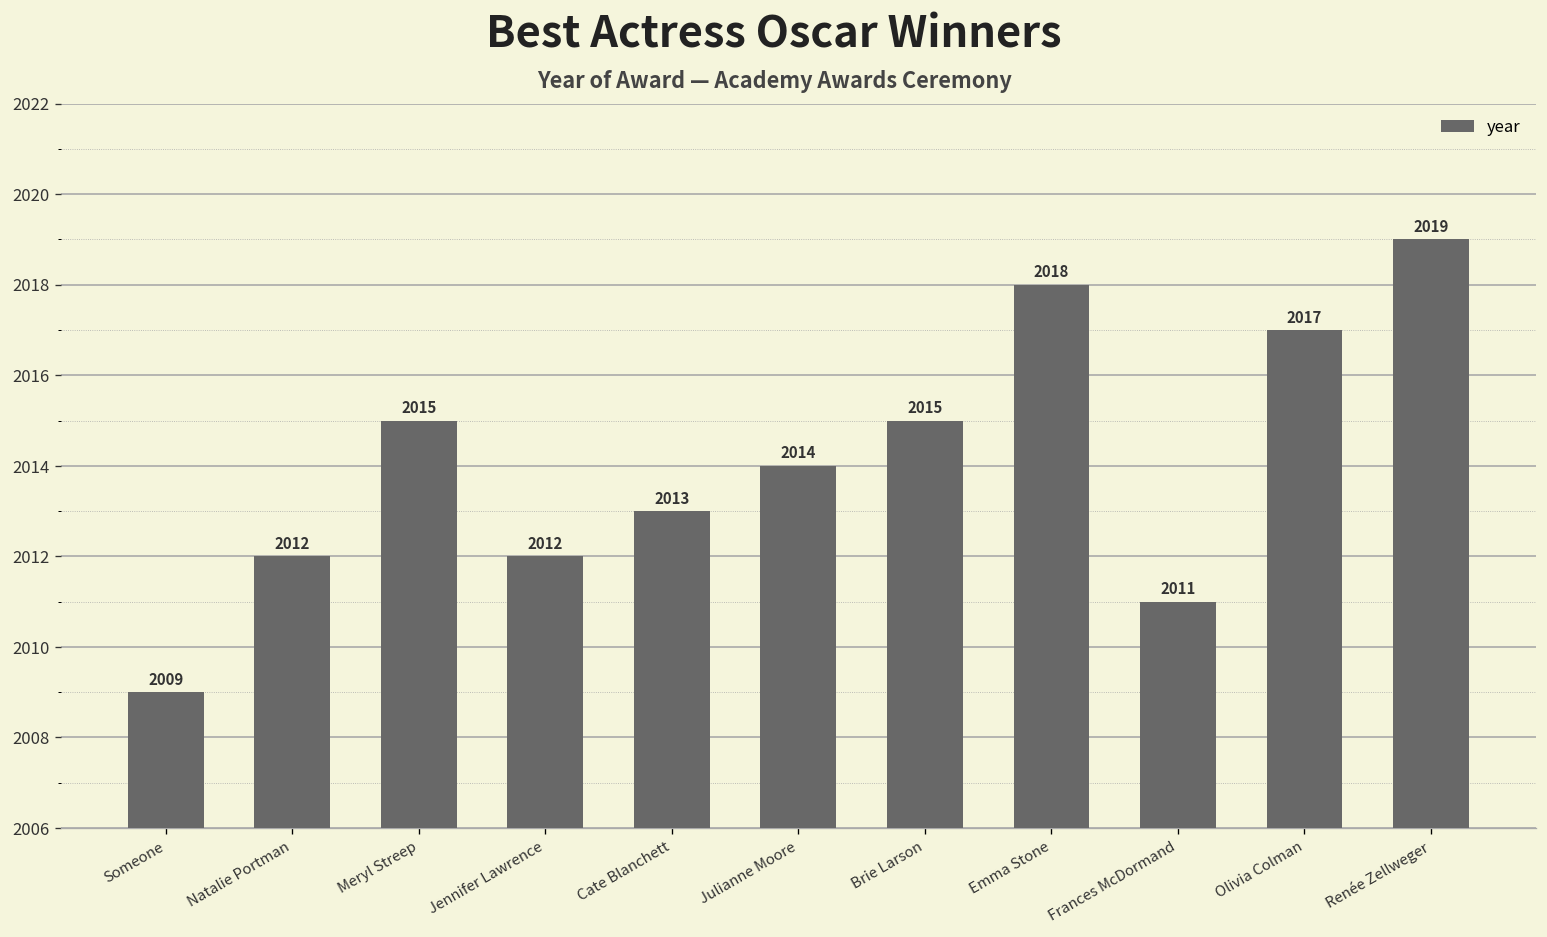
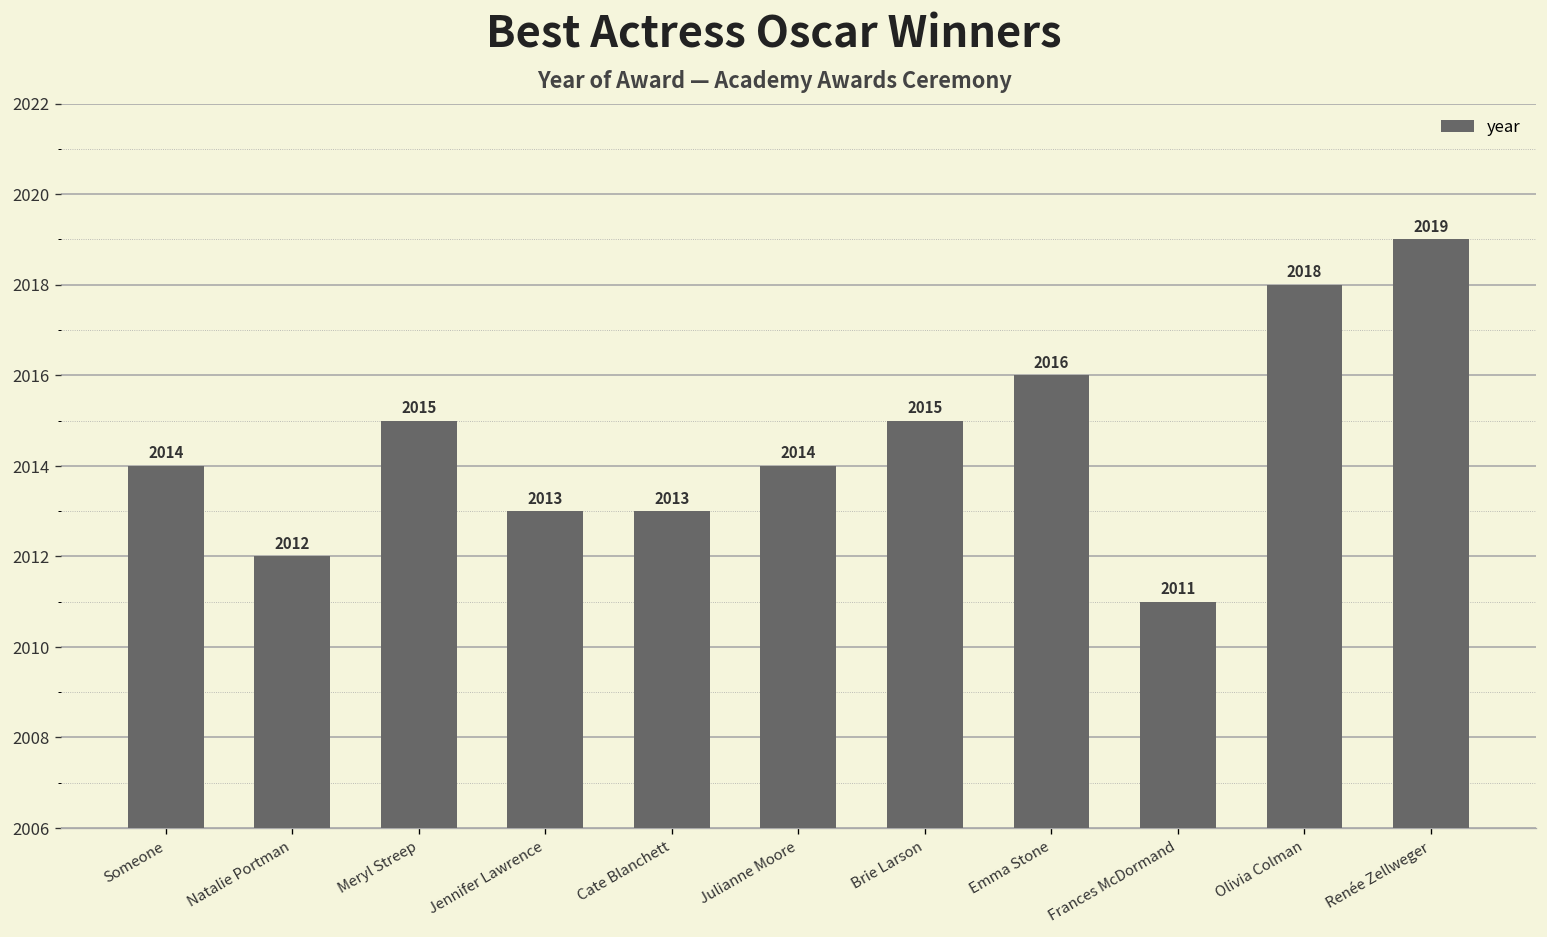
Someone: 2009 -> 2014
Jennifer Lawrence: 2012 -> 2013
Emma Stone: 2018 -> 2016
Olivia Colman: 2017 -> 2018
